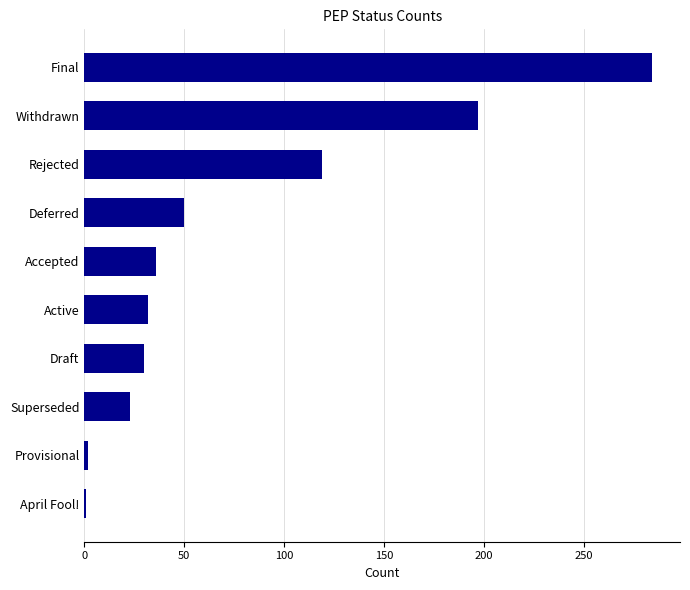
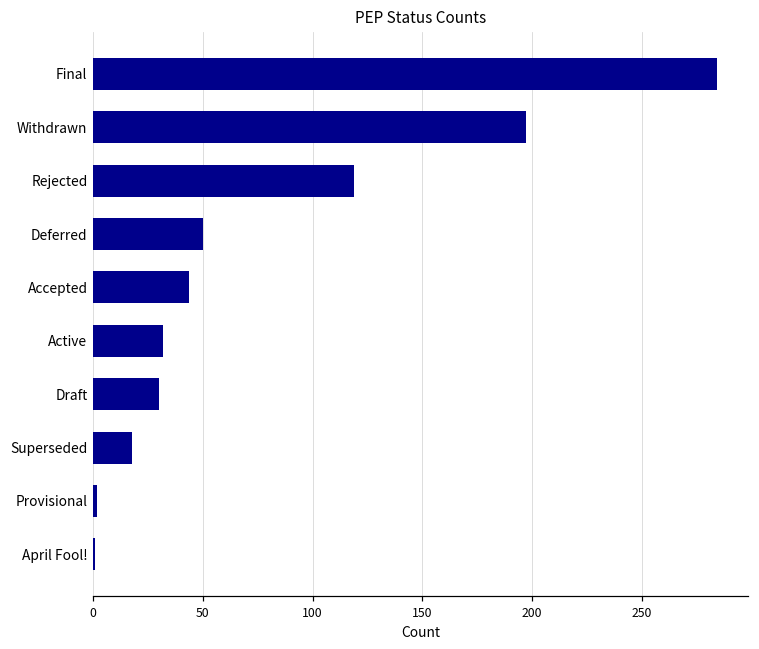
Accepted: 36 -> 44
Superseded: 23 -> 18
